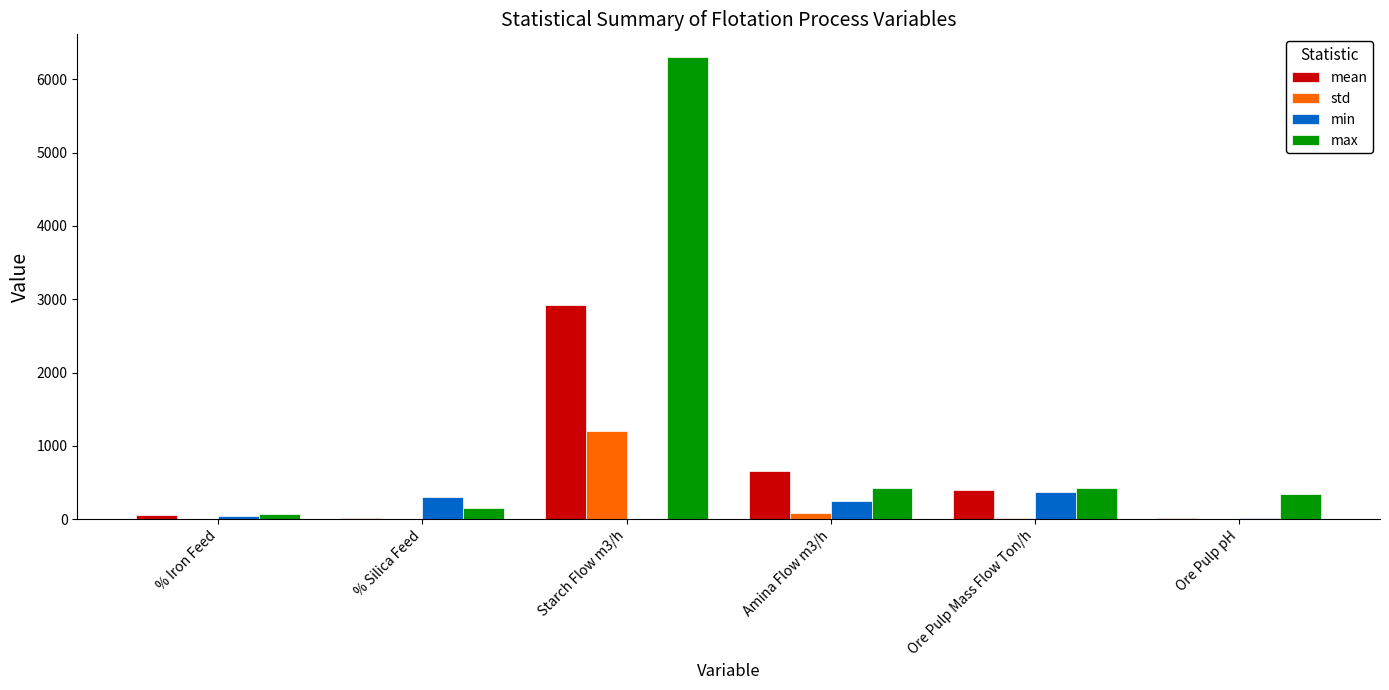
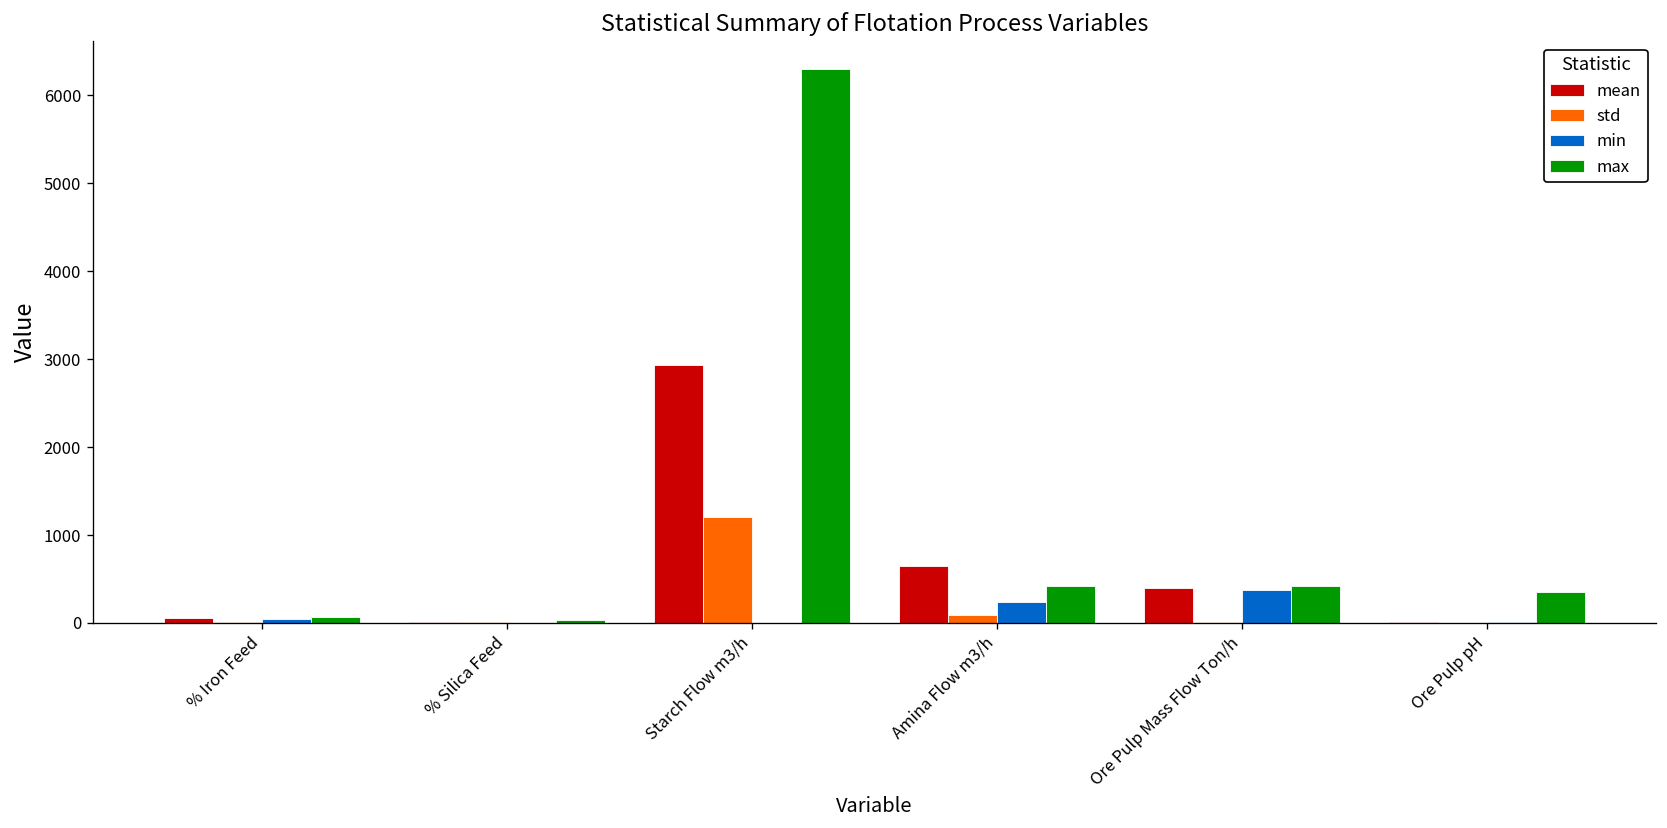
min, % Silica Feed: 300 -> 0
max, % Silica Feed: 100 -> 0
